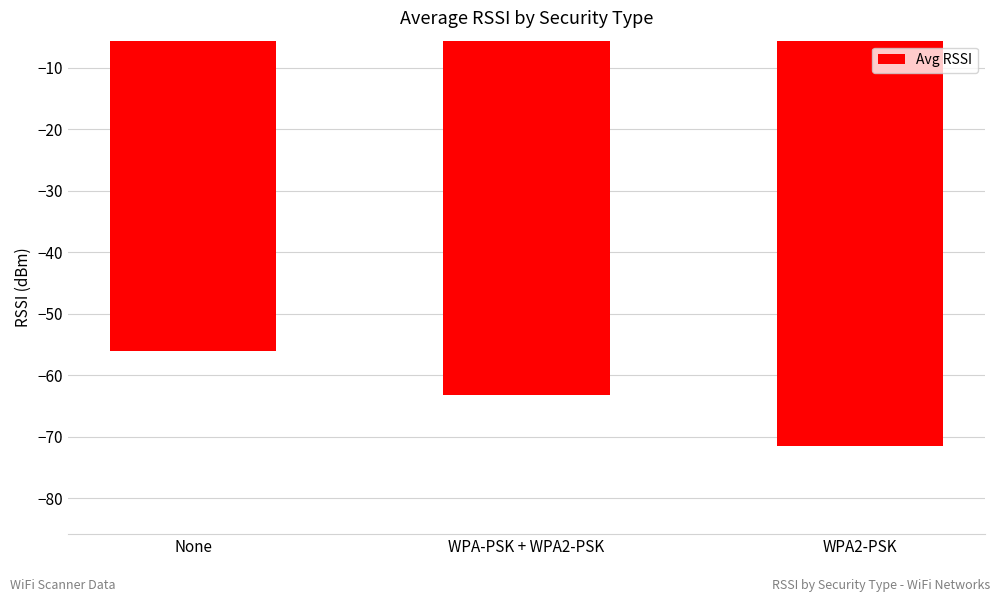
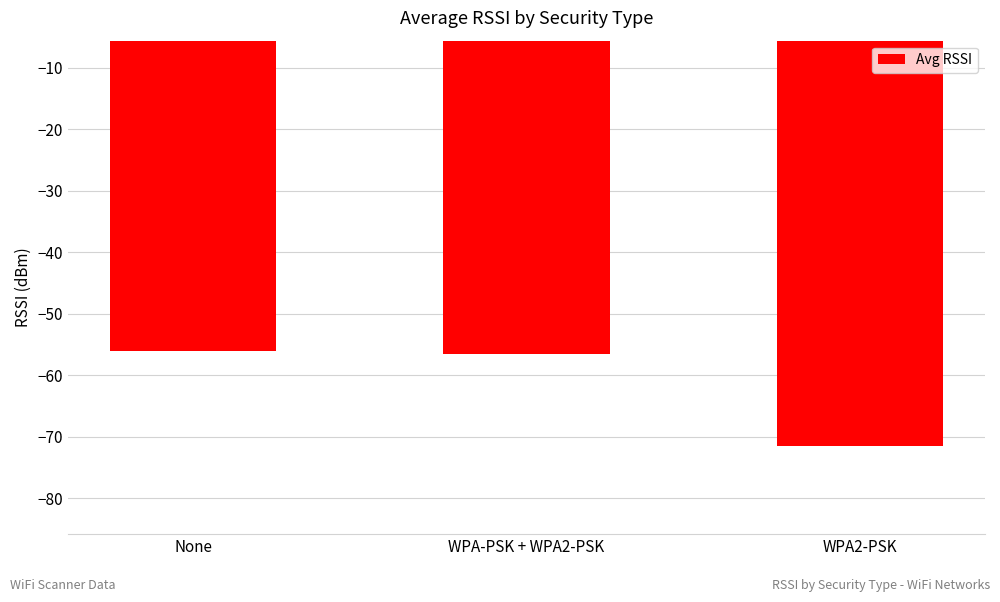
WPA-PSK + WPA2-PSK: -63 -> -57
